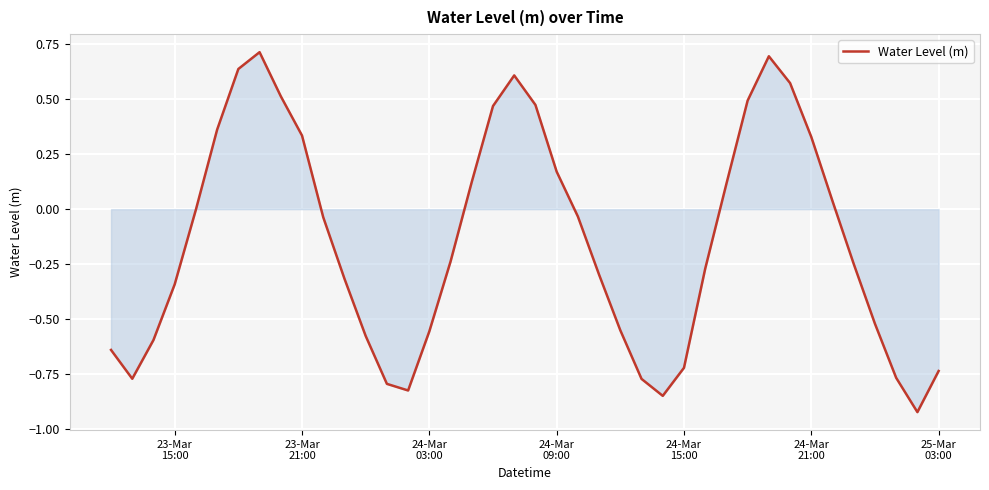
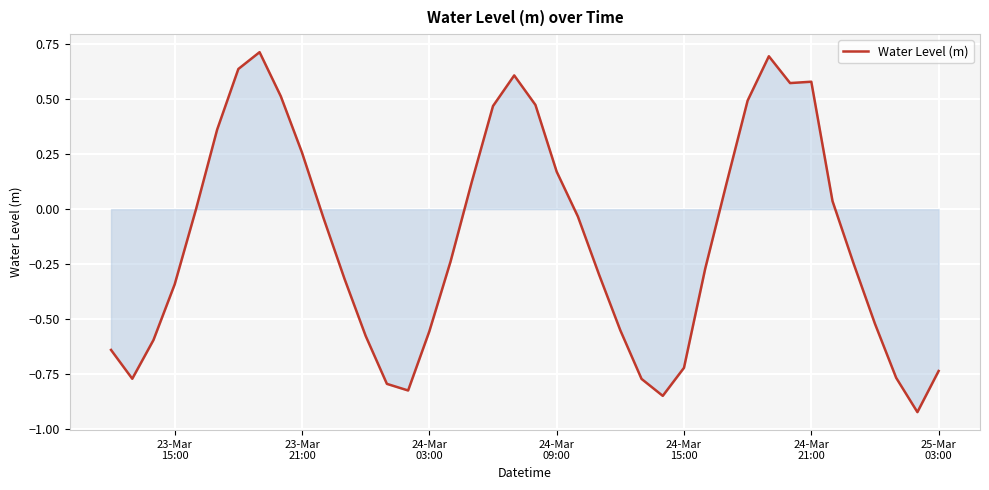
Water Level (m), 23-Mar 21:00: 0.33 -> 0.26
Water Level (m), 24-Mar 21:00: 0.33 -> 0.58
